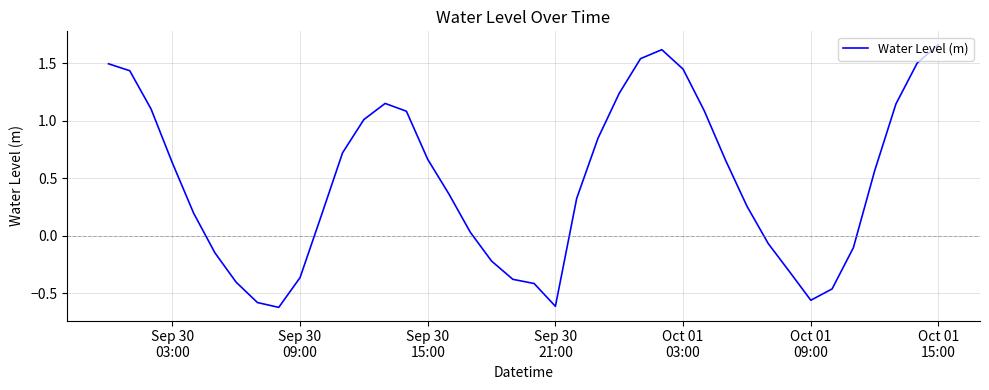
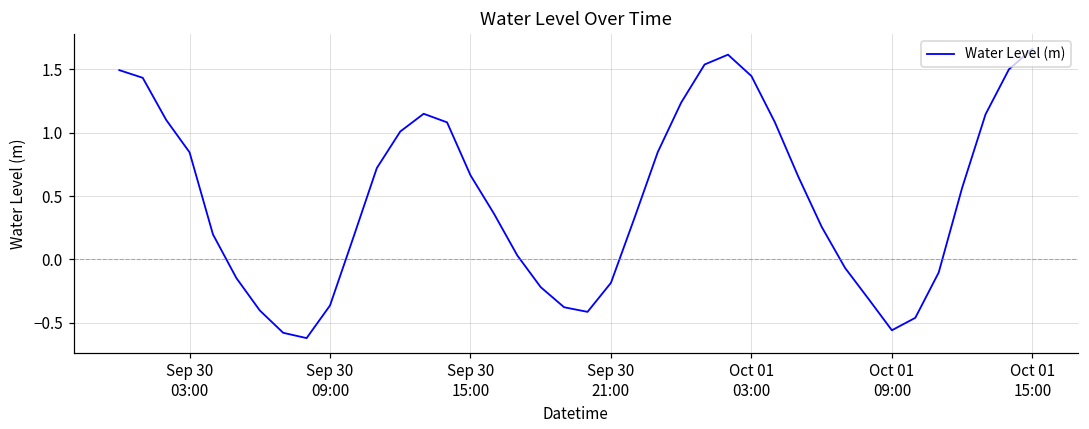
Sep 30 03:00: 0.63 -> 0.85
Sep 30 21:00: -0.61 -> -0.18
